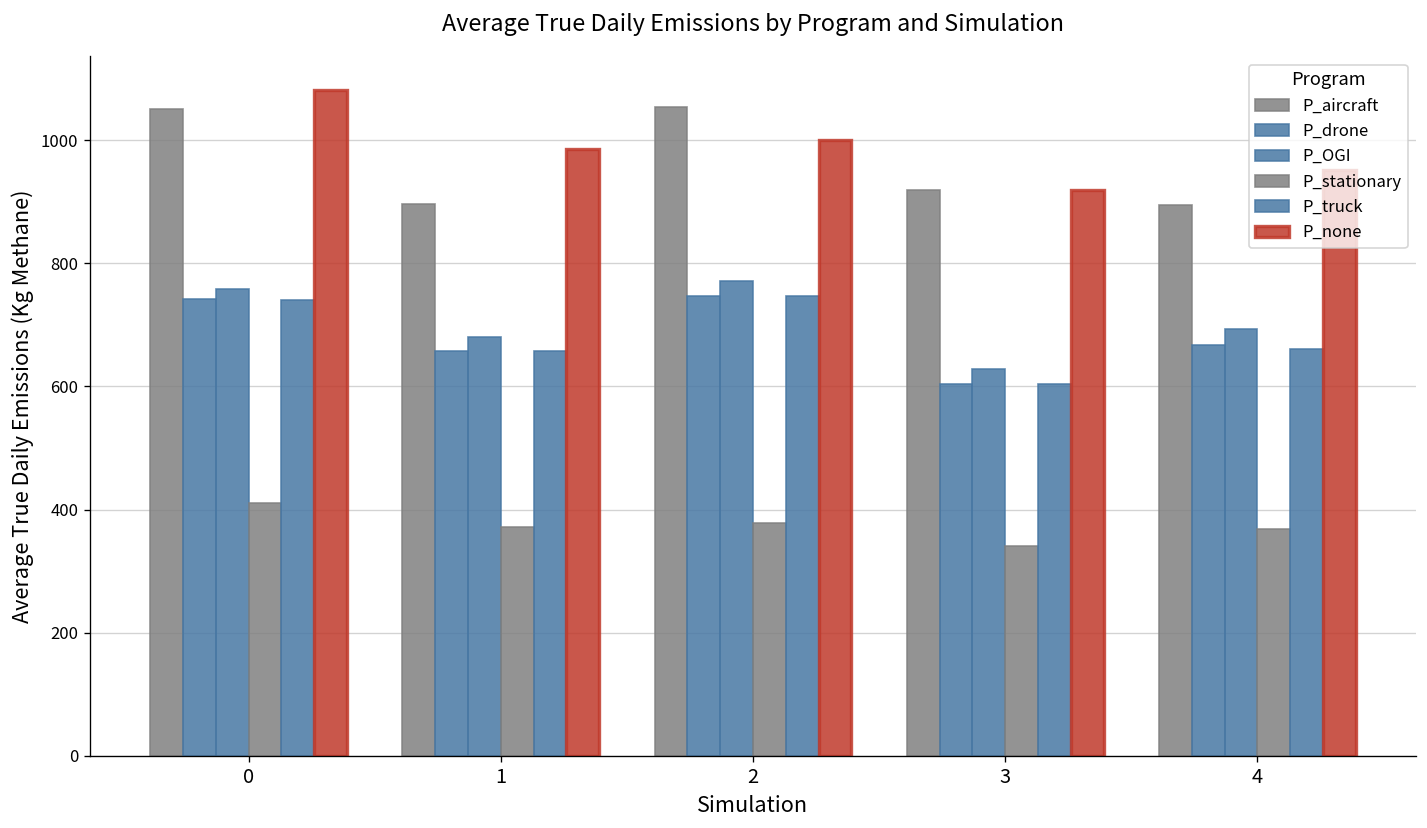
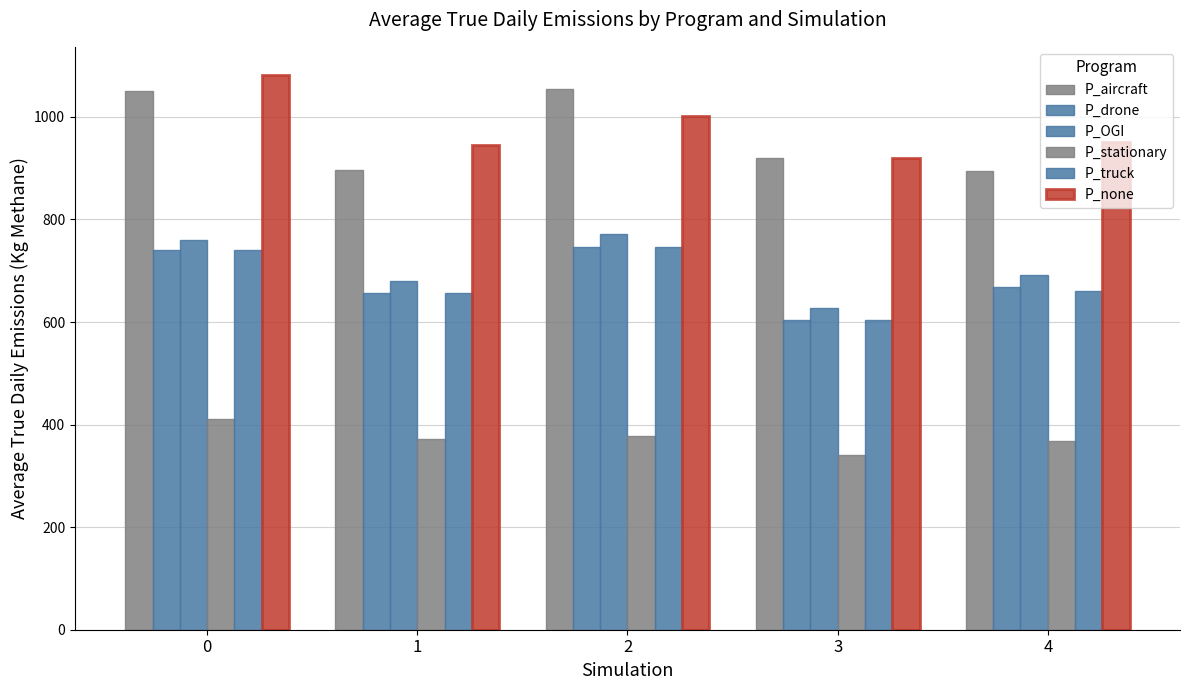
P_none, 1: 990 -> 950
